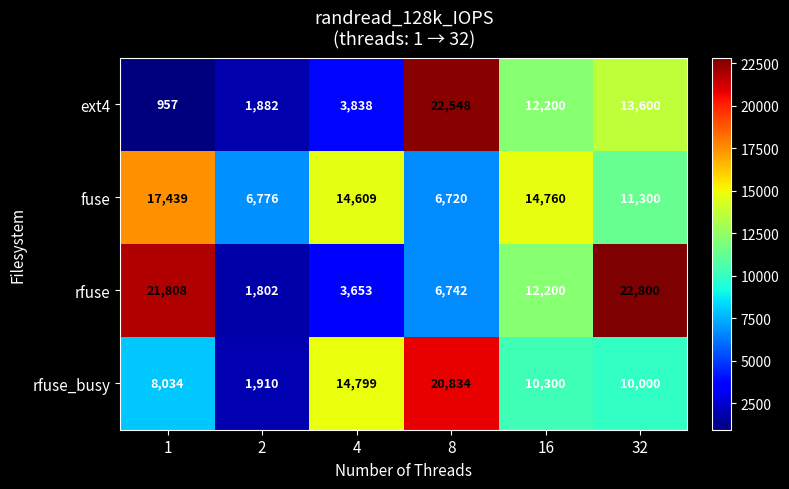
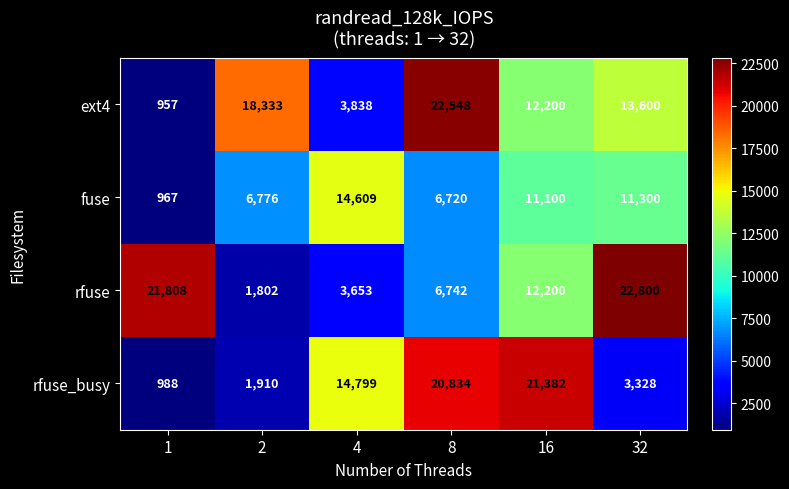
ext4, 2: 1,882 -> 18,333
fuse, 1: 17,439 -> 967
fuse, 16: 14,760 -> 11,100
rfuse_busy, 1: 8,034 -> 988
rfuse_busy, 16: 10,300 -> 21,382
rfuse_busy, 32: 10,000 -> 3,328
